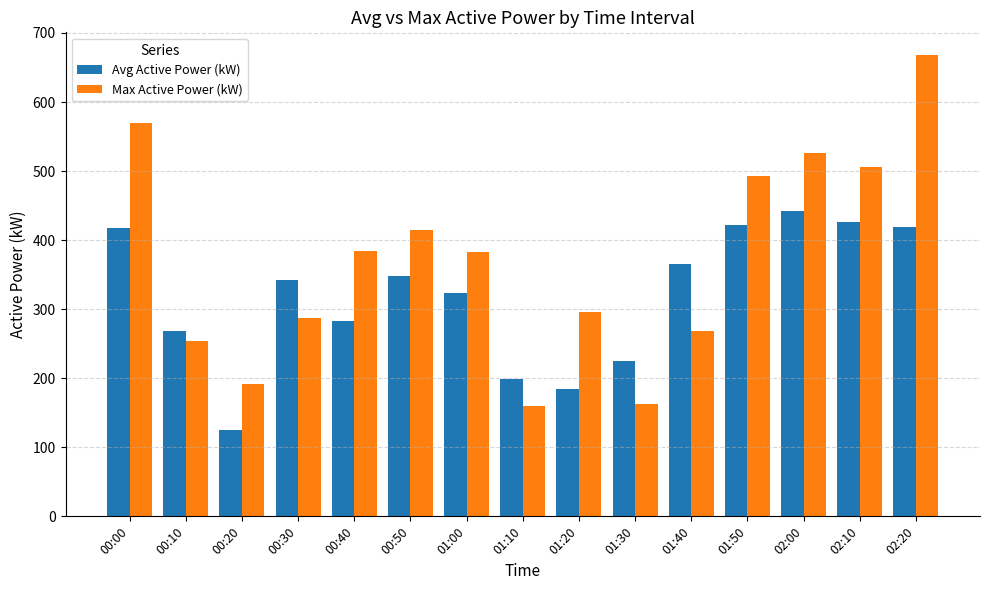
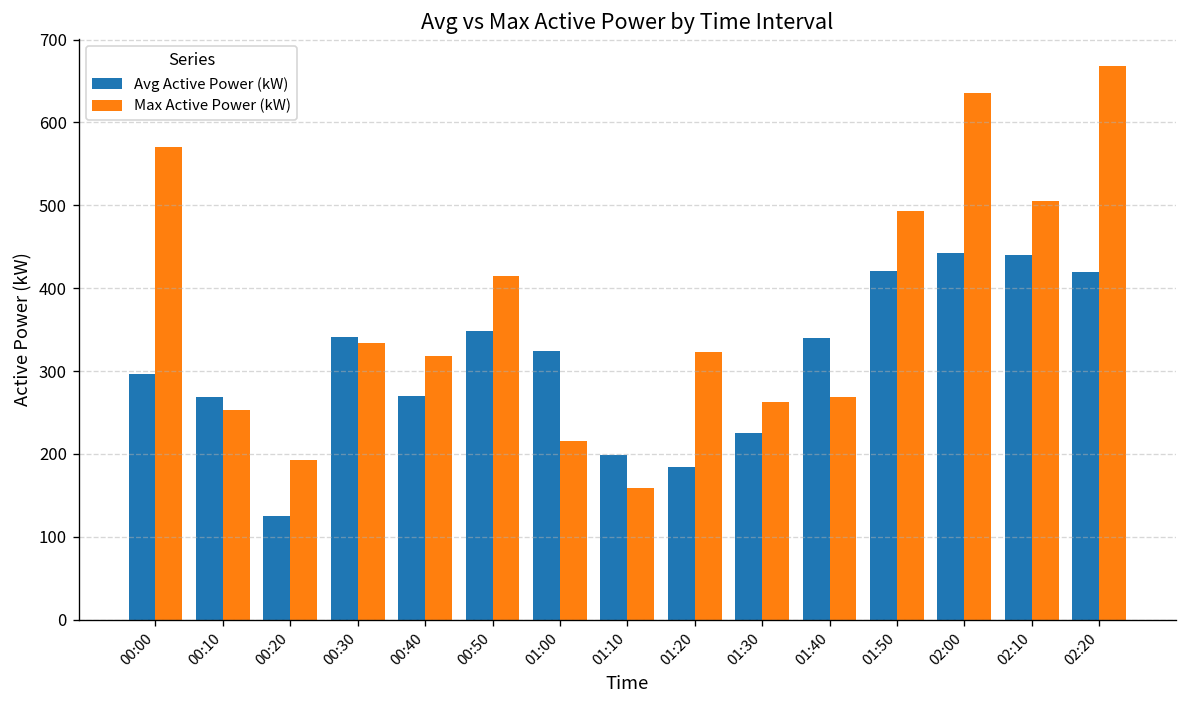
Avg Active Power (kW), 00:00: 420 -> 300
Max Active Power (kW), 00:30: 290 -> 330
Avg Active Power (kW), 00:40: 280 -> 270
Max Active Power (kW), 00:40: 380 -> 320
Max Active Power (kW), 01:00: 380 -> 220
Max Active Power (kW), 01:20: 300 -> 320
Max Active Power (kW), 01:30: 160 -> 260
Avg Active Power (kW), 01:40: 370 -> 340
Max Active Power (kW), 02:00: 530 -> 640
Avg Active Power (kW), 02:10: 430 -> 440
